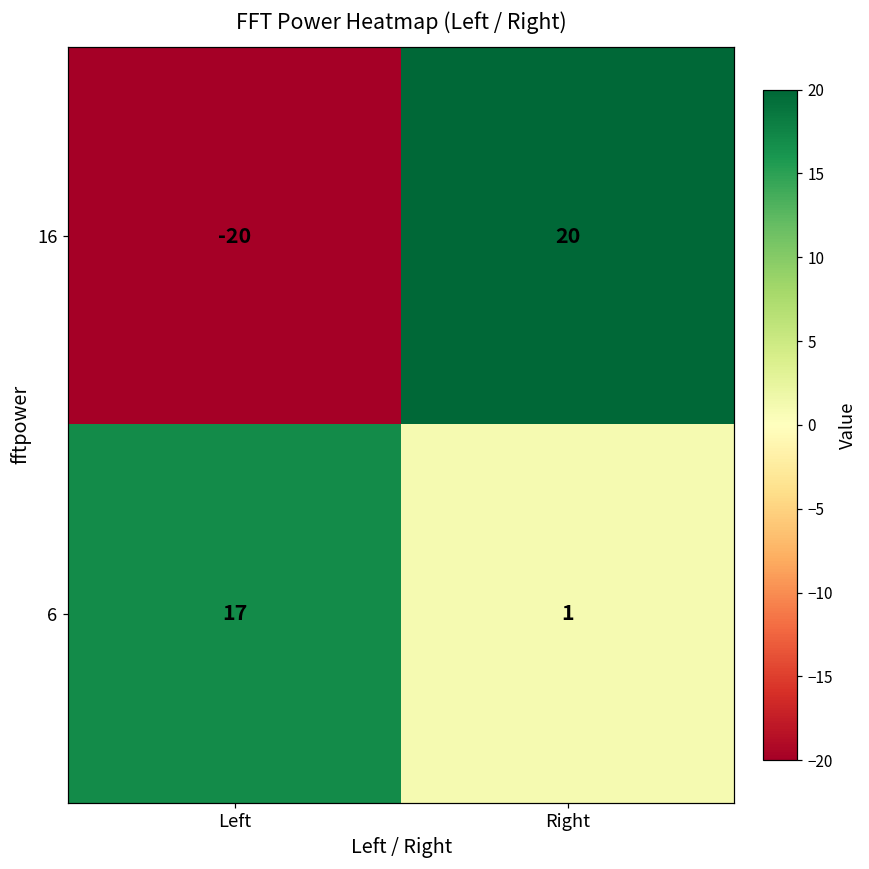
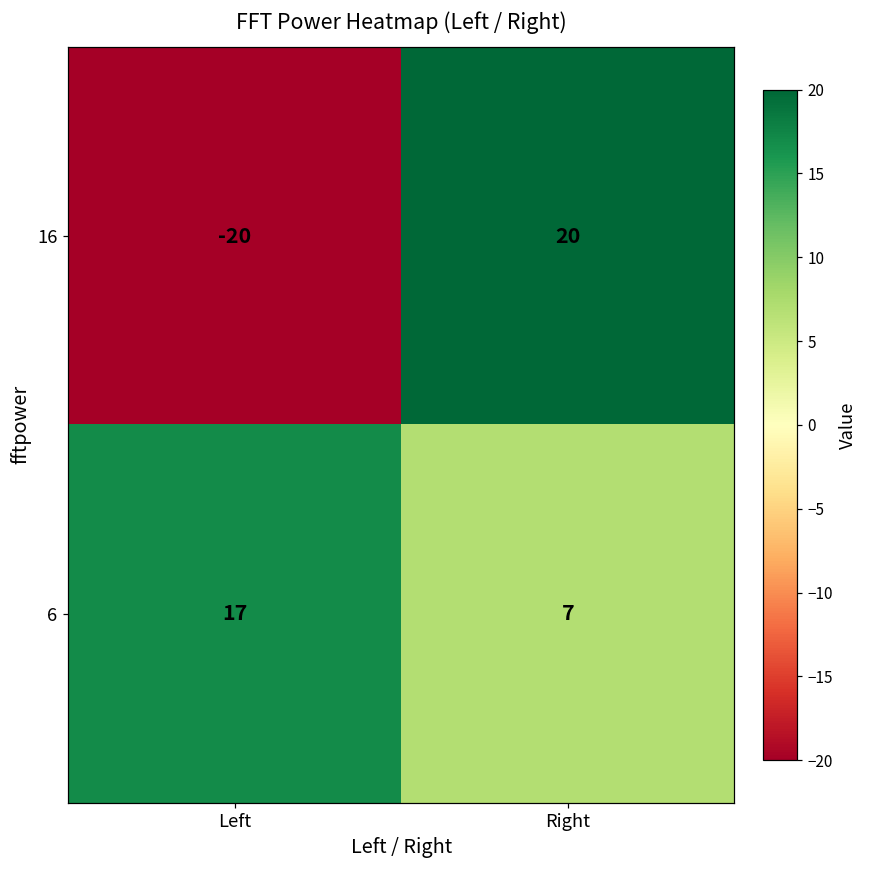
6, Right: 1 -> 7
